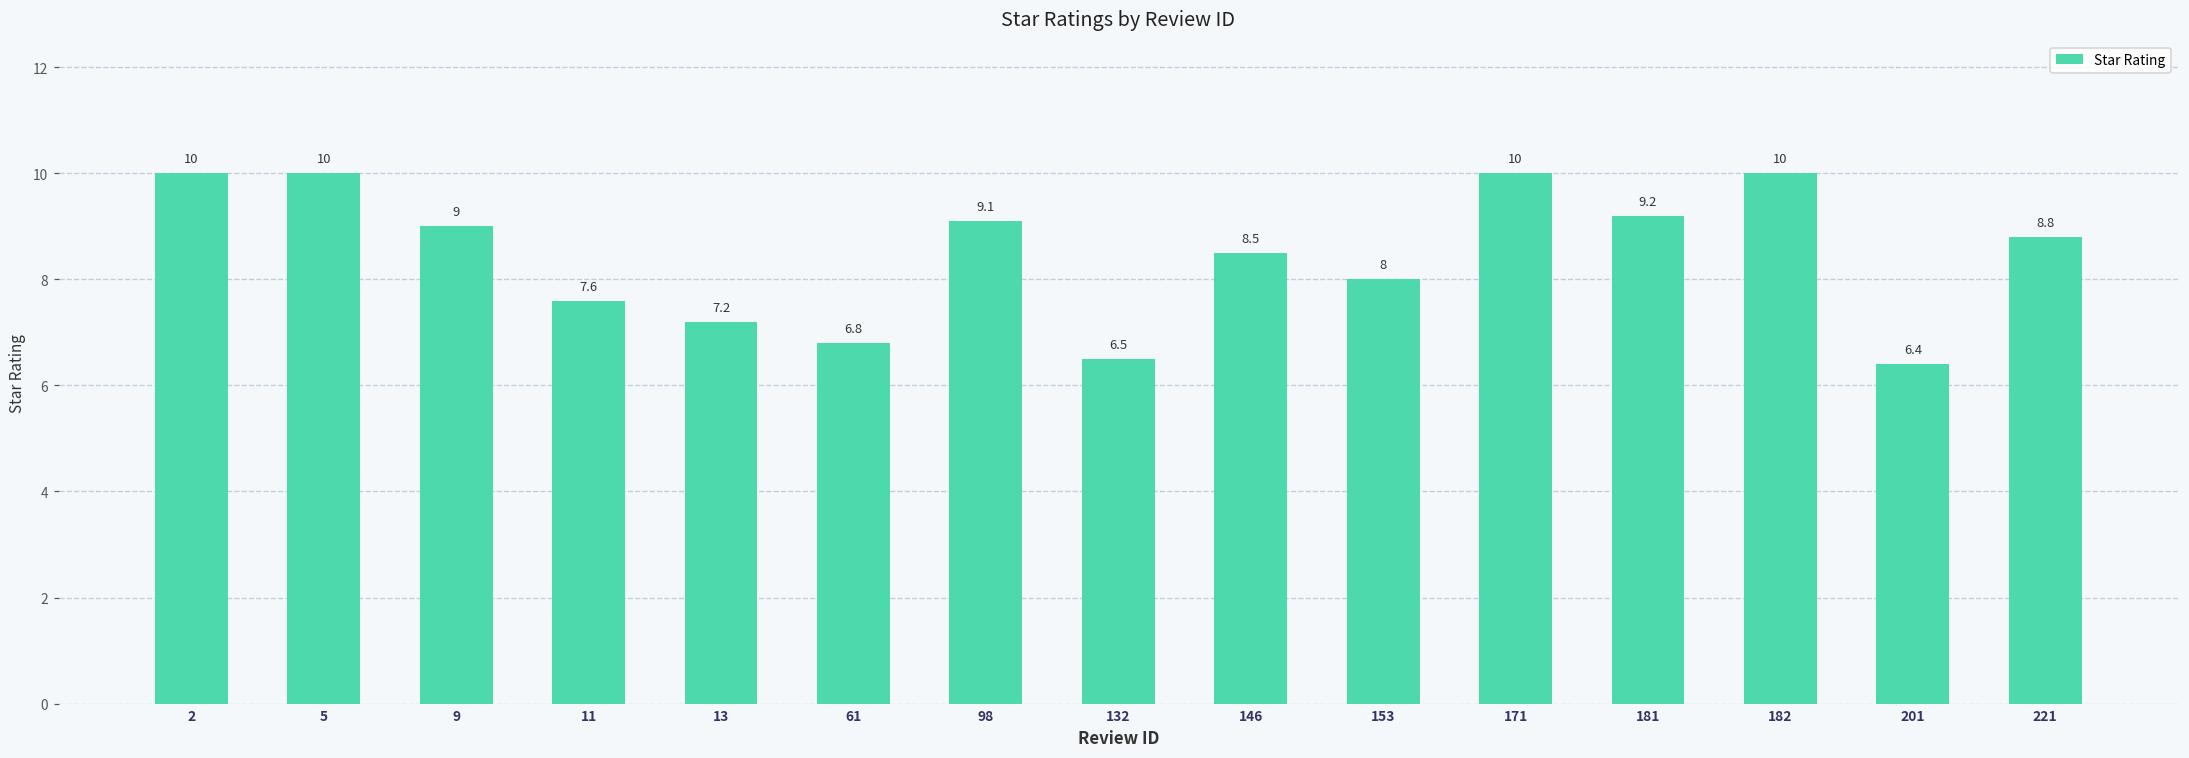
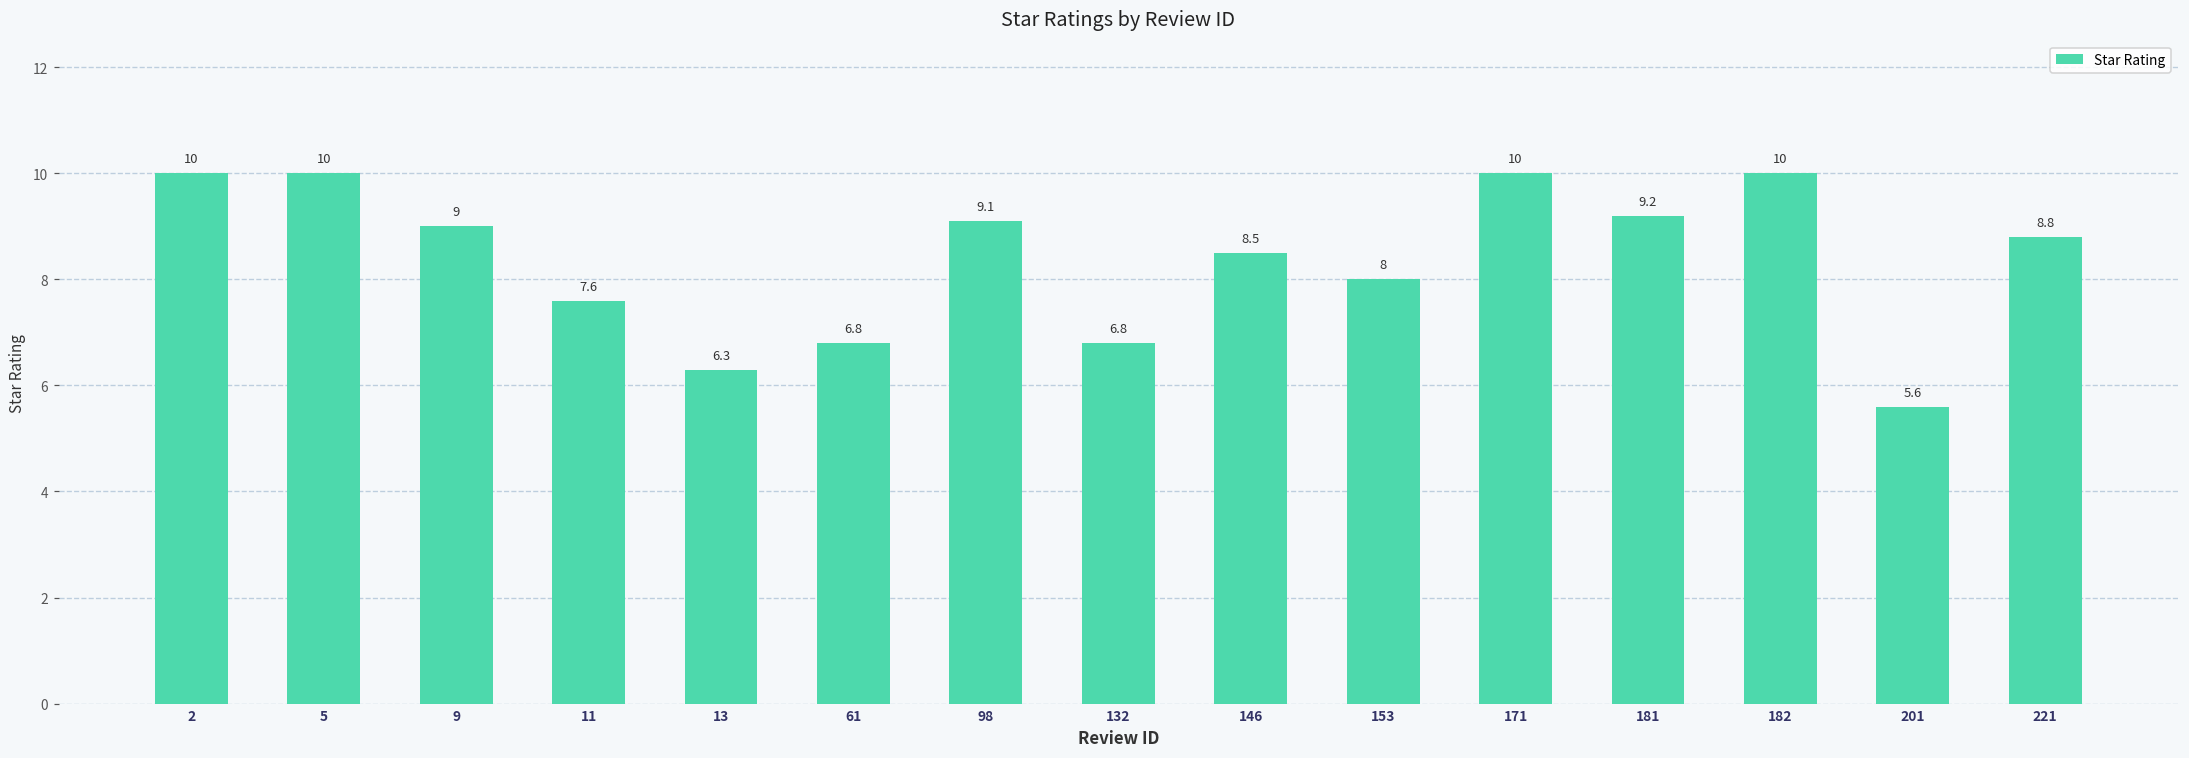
13: 7.2 -> 6.3
132: 6.5 -> 6.8
201: 6.4 -> 5.6
